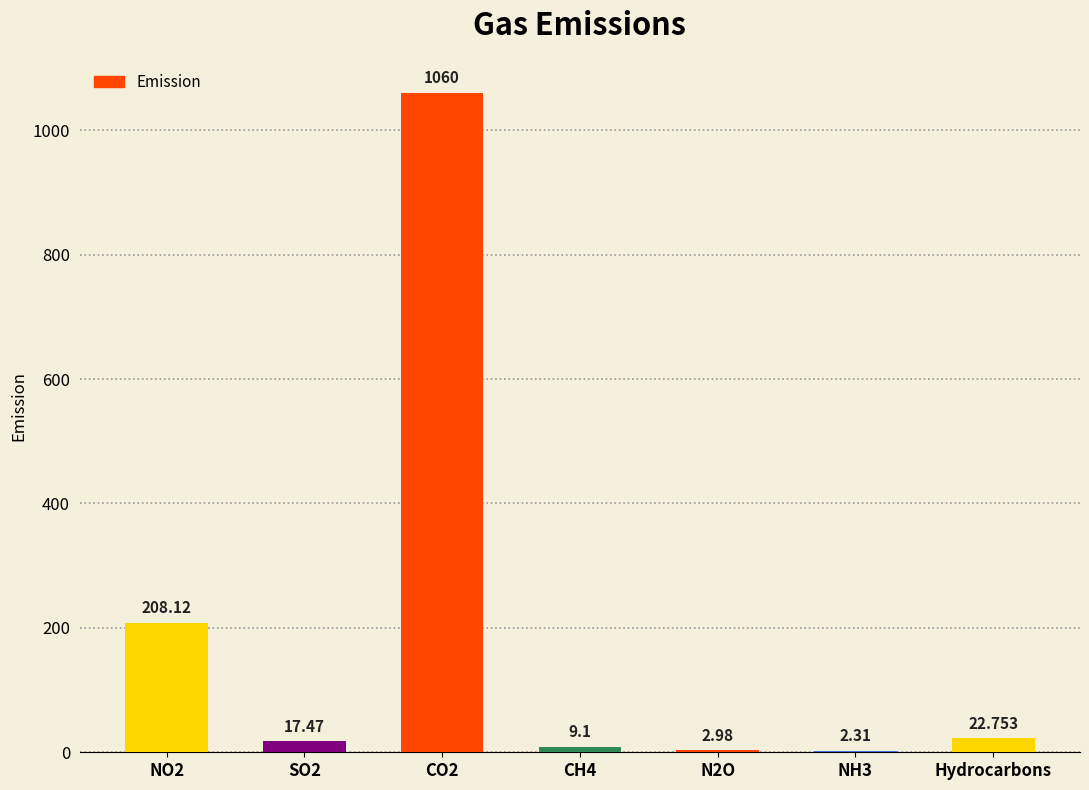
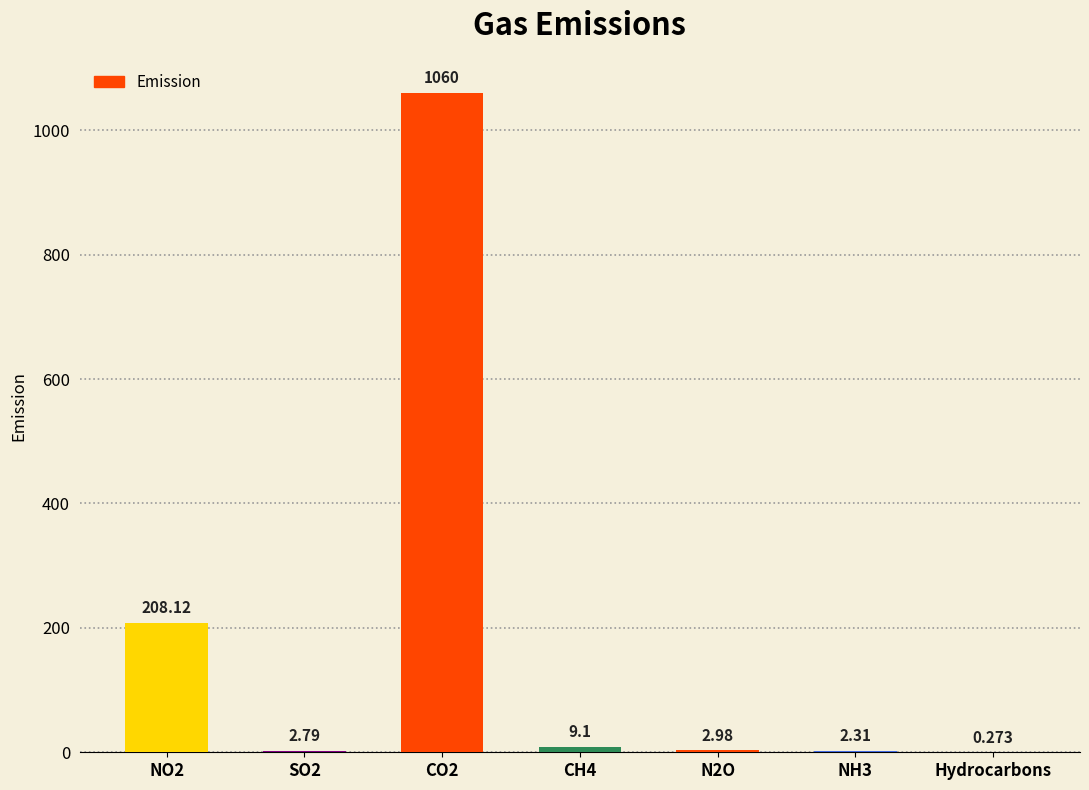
SO2: 17.47 -> 2.79
Hydrocarbons: 22.753 -> 0.273
